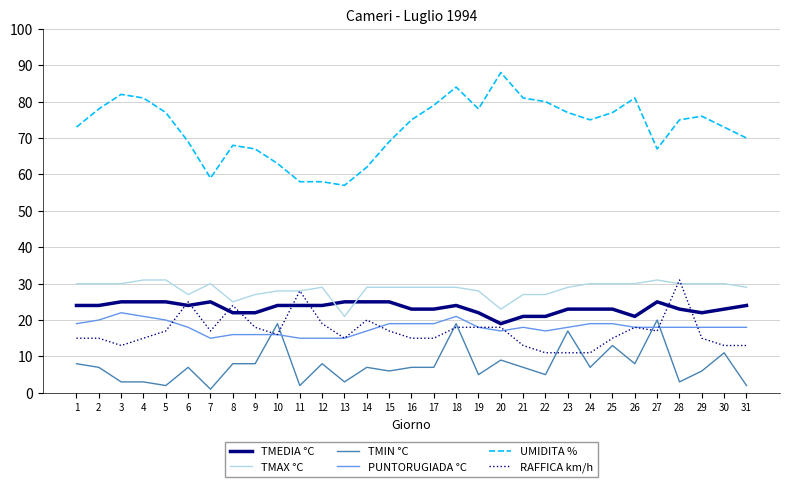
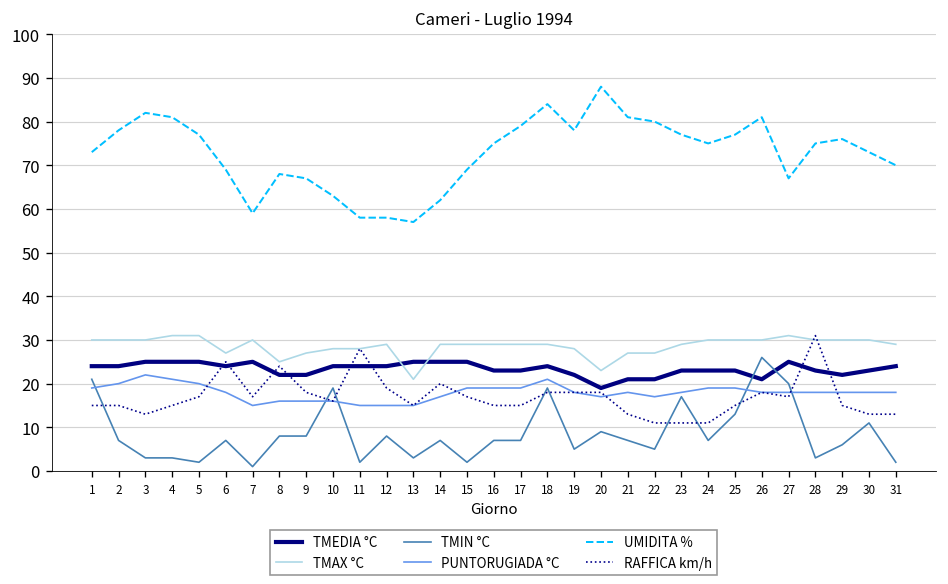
TMIN °C, 1: 8 -> 21
TMIN °C, 15: 6 -> 2
TMIN °C, 26: 8 -> 26
